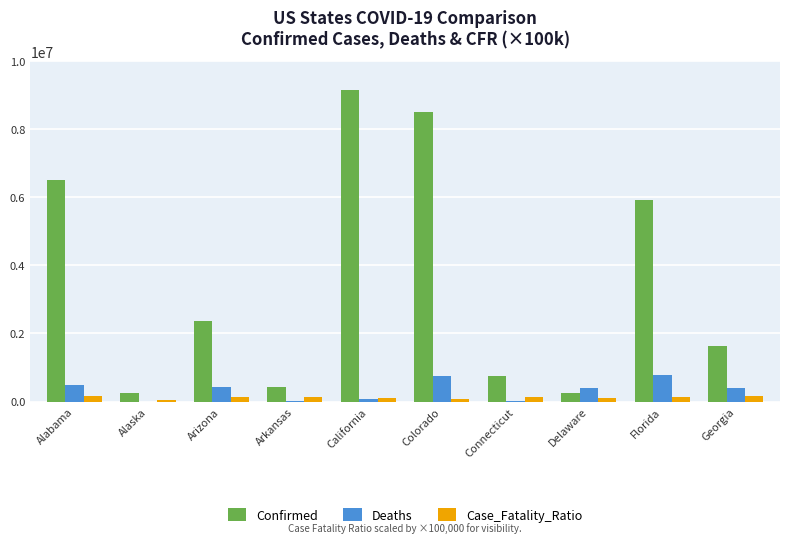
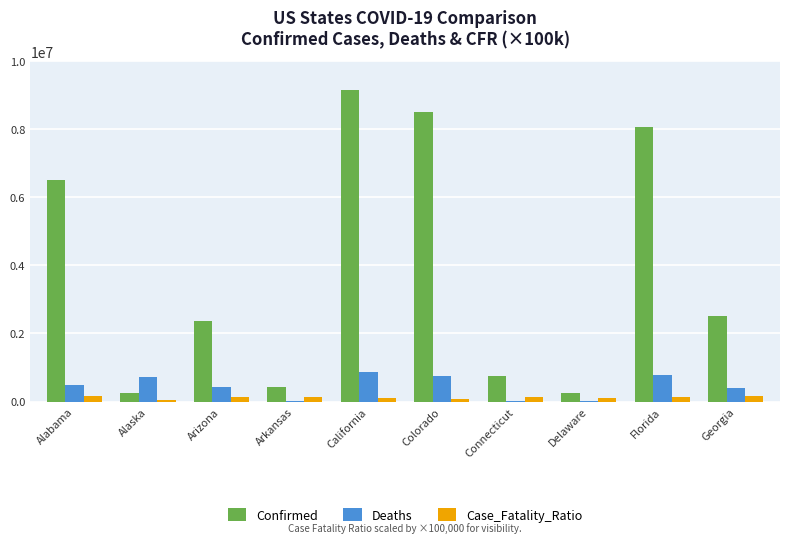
Deaths, Alaska: 0 -> 700000
Deaths, California: 100000 -> 900000
Deaths, Delaware: 400000 -> 0
Confirmed, Florida: 5900000 -> 8100000
Confirmed, Georgia: 1600000 -> 2500000
